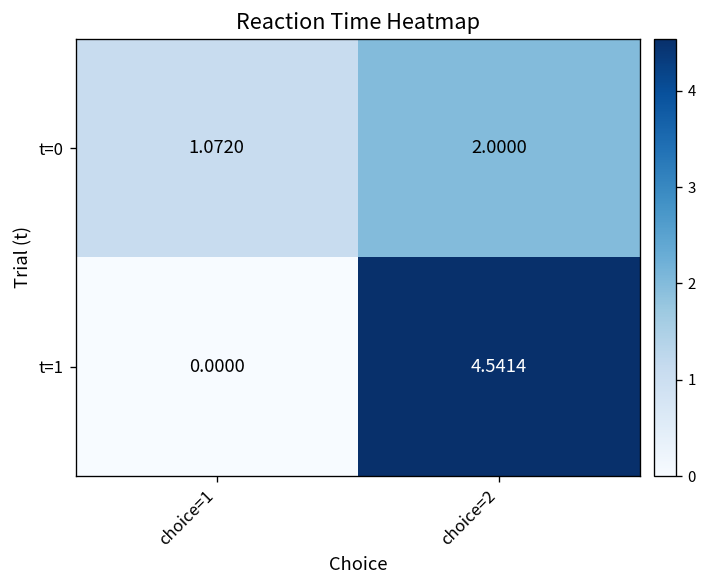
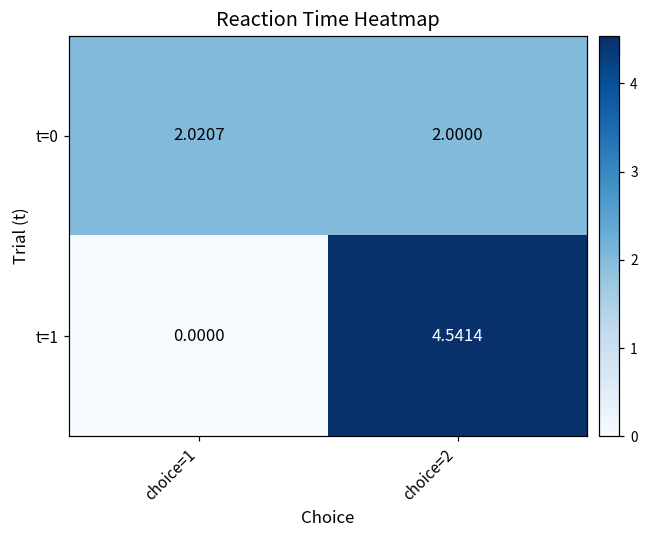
t=0, choice=1: 1.0720 -> 2.0207
